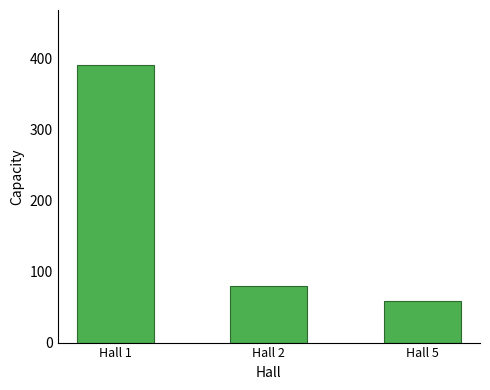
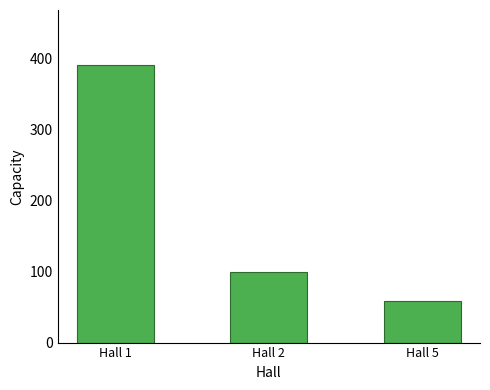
Hall 2: 80 -> 100
